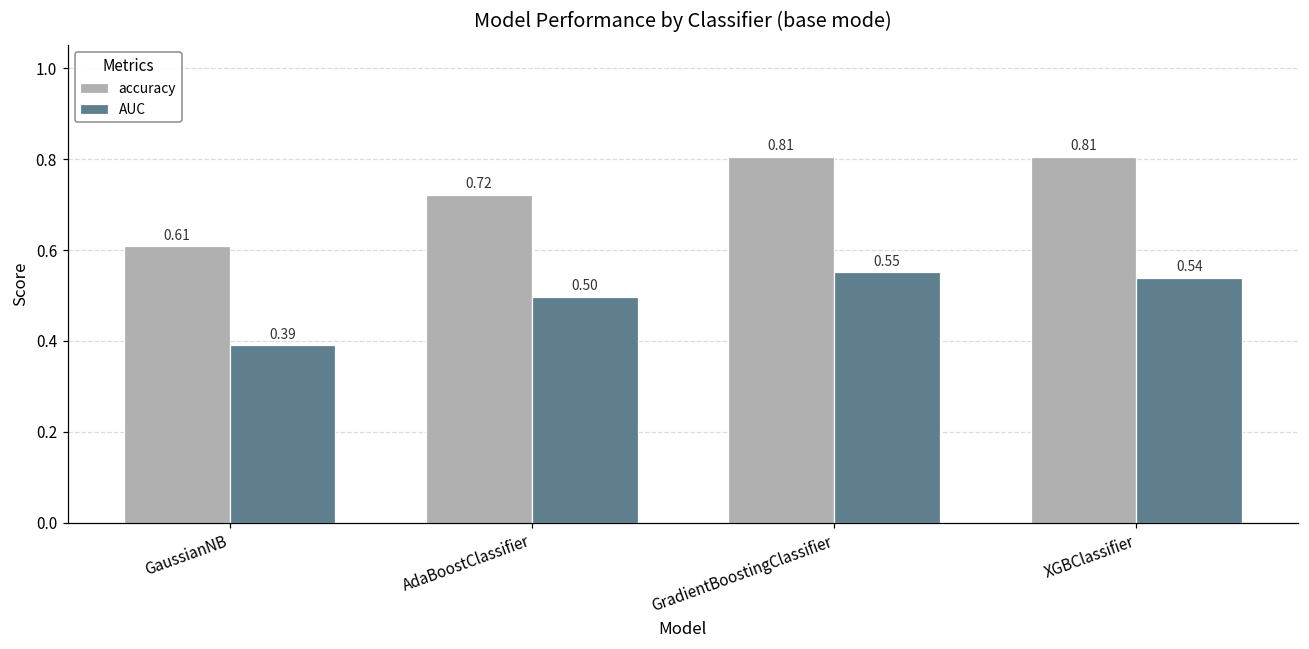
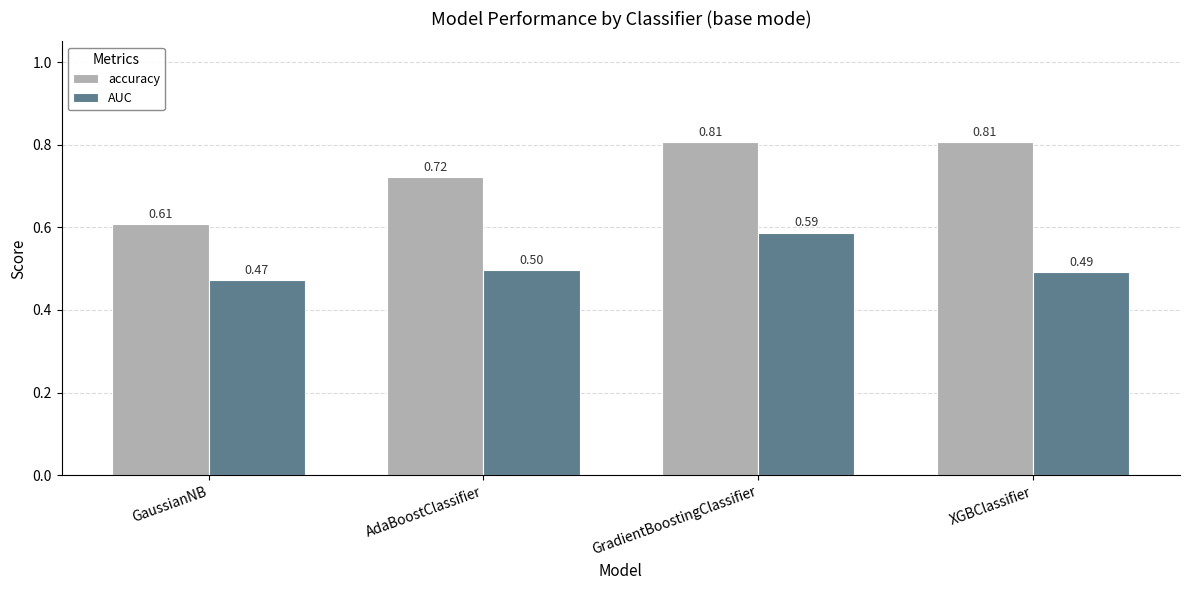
AUC, GaussianNB: 0.39 -> 0.47
AUC, GradientBoostingClassifier: 0.55 -> 0.59
AUC, XGBClassifier: 0.54 -> 0.49
